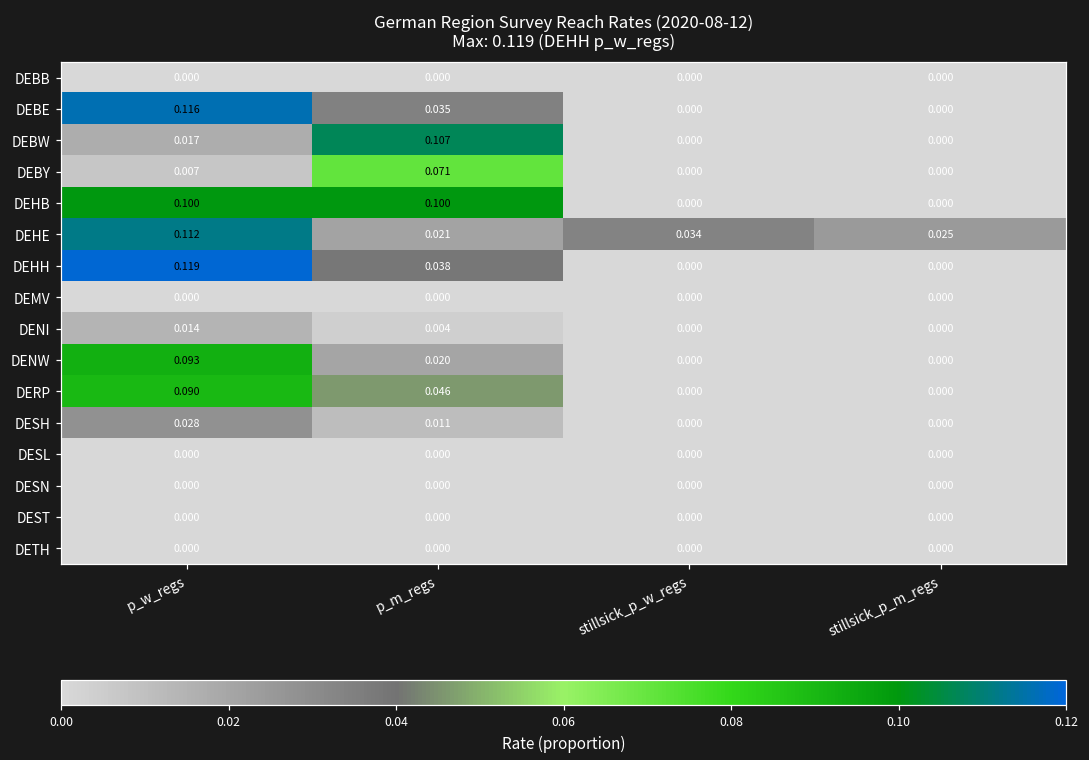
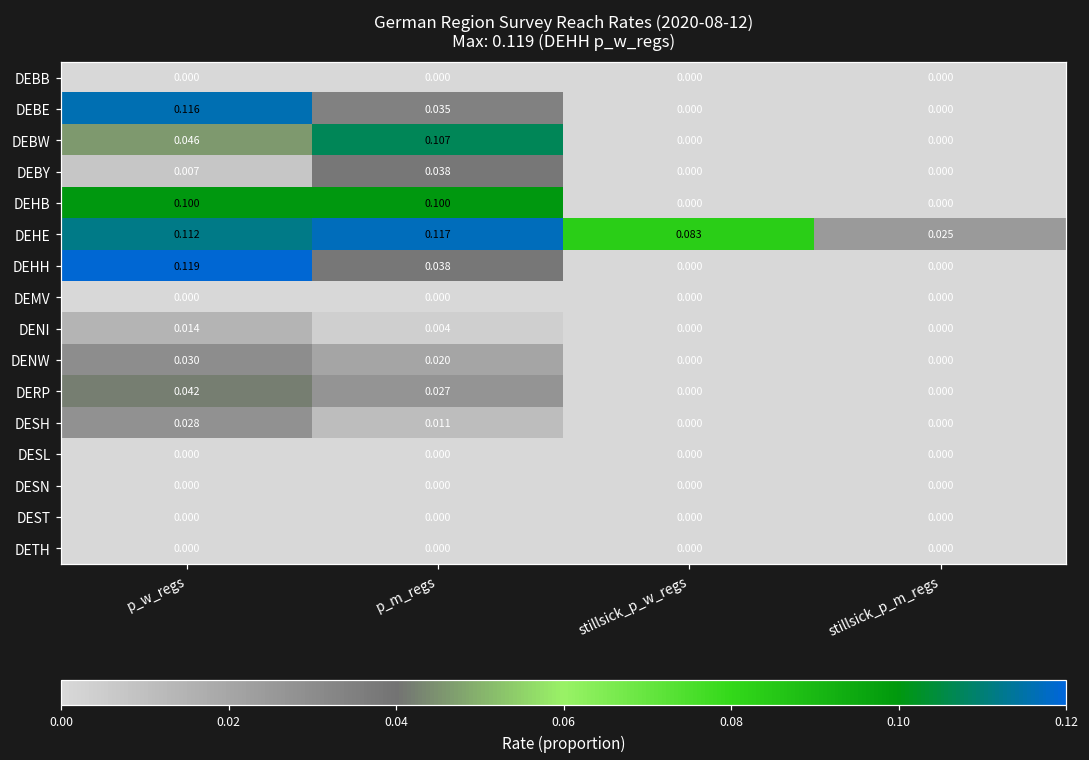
DEBW, p_w_regs: 0.017 -> 0.046
DEBY, p_m_regs: 0.071 -> 0.038
DEHE, p_m_regs: 0.021 -> 0.117
DEHE, stillsick_p_w_regs: 0.034 -> 0.083
DENW, p_w_regs: 0.093 -> 0.030
DERP, p_w_regs: 0.090 -> 0.042
DERP, p_m_regs: 0.046 -> 0.027
